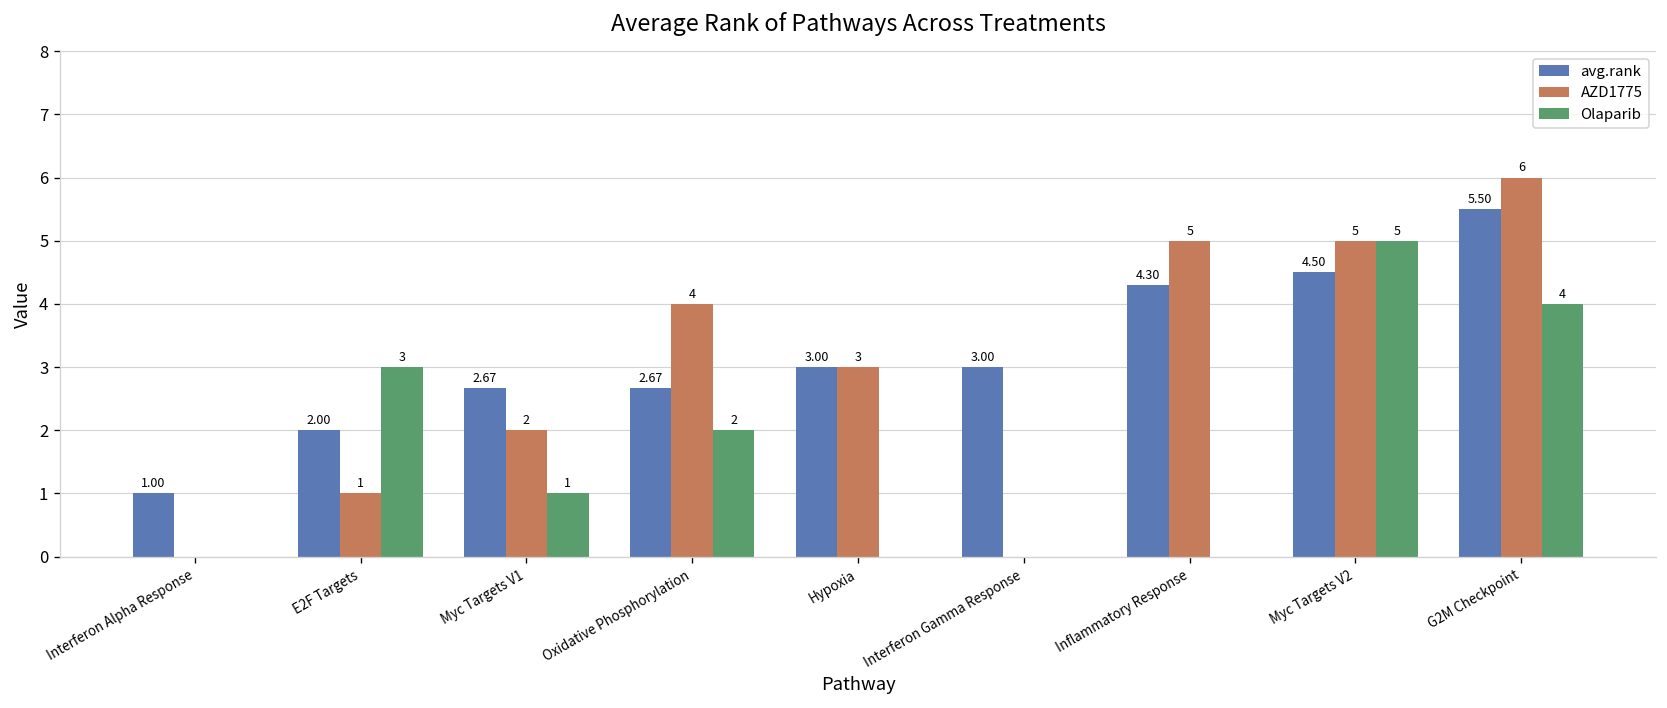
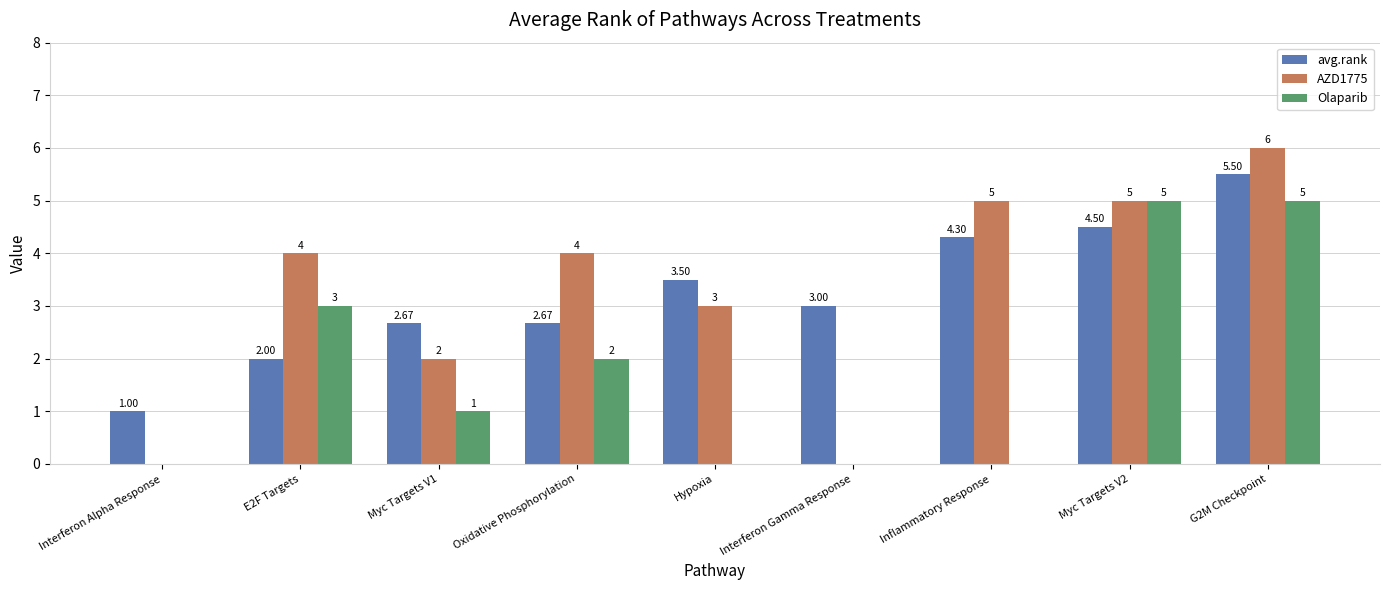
AZD1775, E2F Targets: 1 -> 4
avg.rank, Hypoxia: 3.00 -> 3.50
Olaparib, G2M Checkpoint: 4 -> 5
